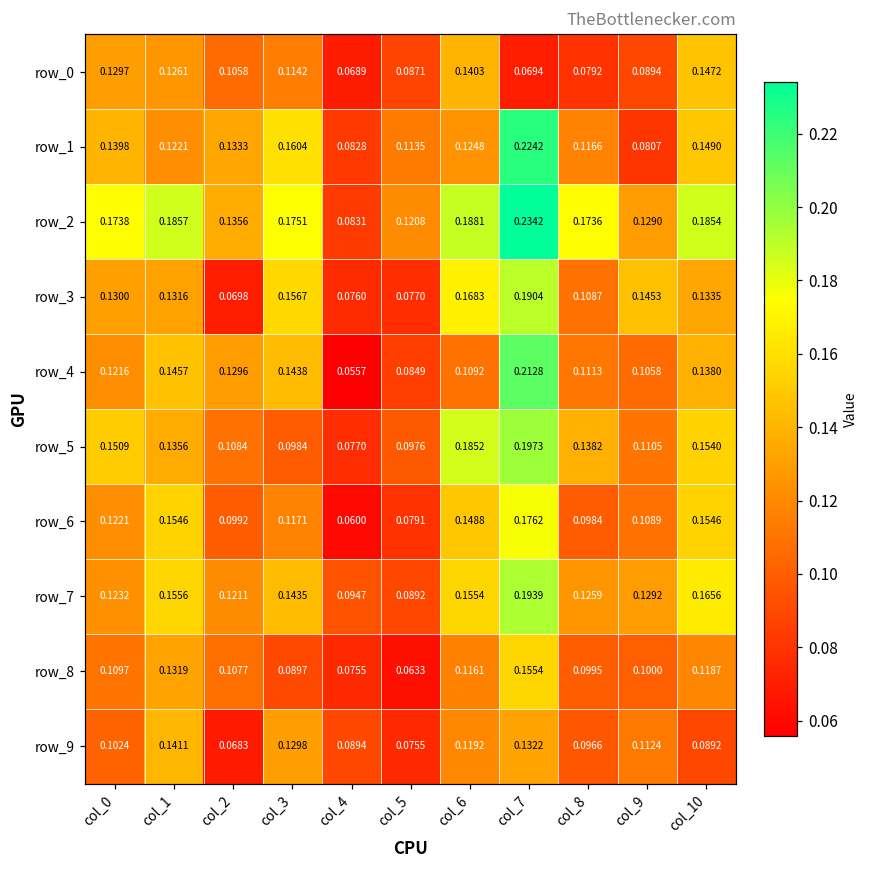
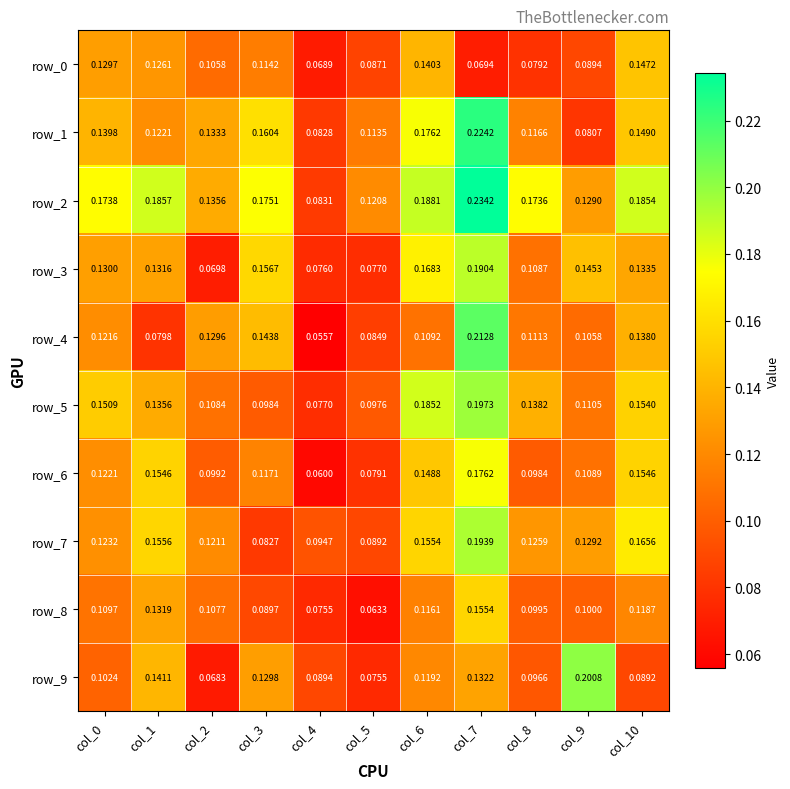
row_1, col_6: 0.1248 -> 0.1762
row_4, col_1: 0.1457 -> 0.0798
row_7, col_3: 0.1435 -> 0.0827
row_9, col_9: 0.1124 -> 0.2008
